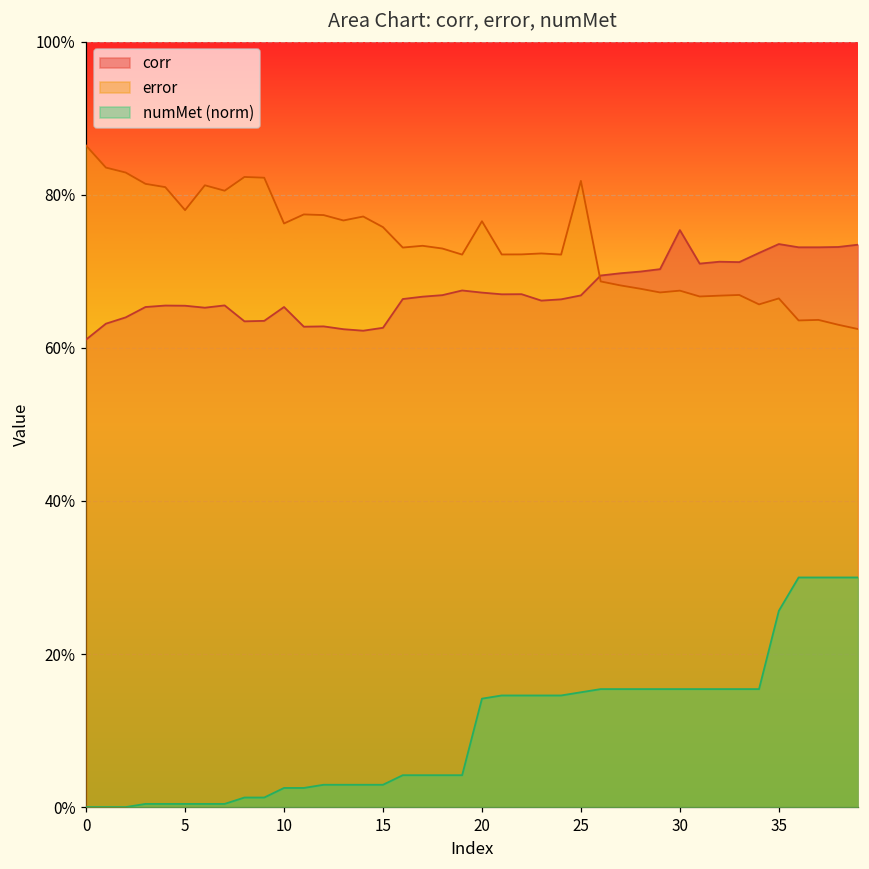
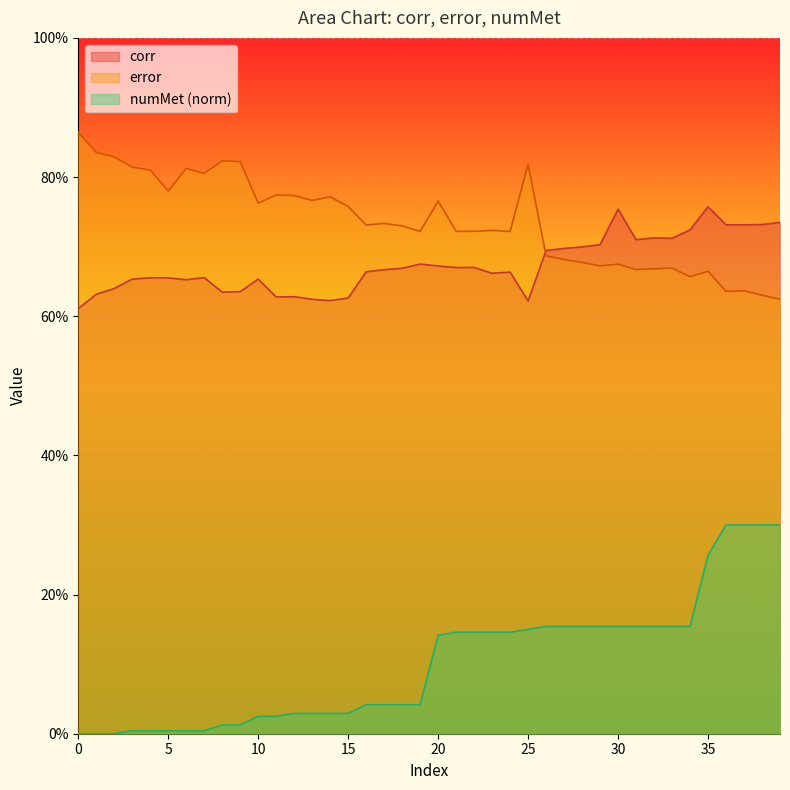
corr, 25: 67% -> 62%
corr, 35: 74% -> 76%
